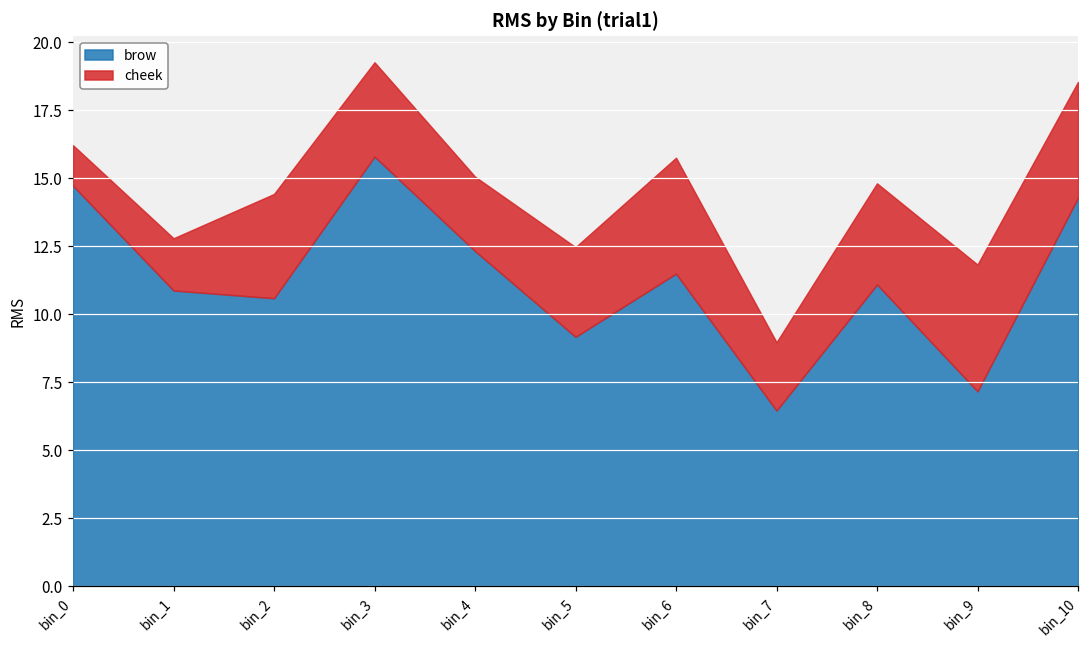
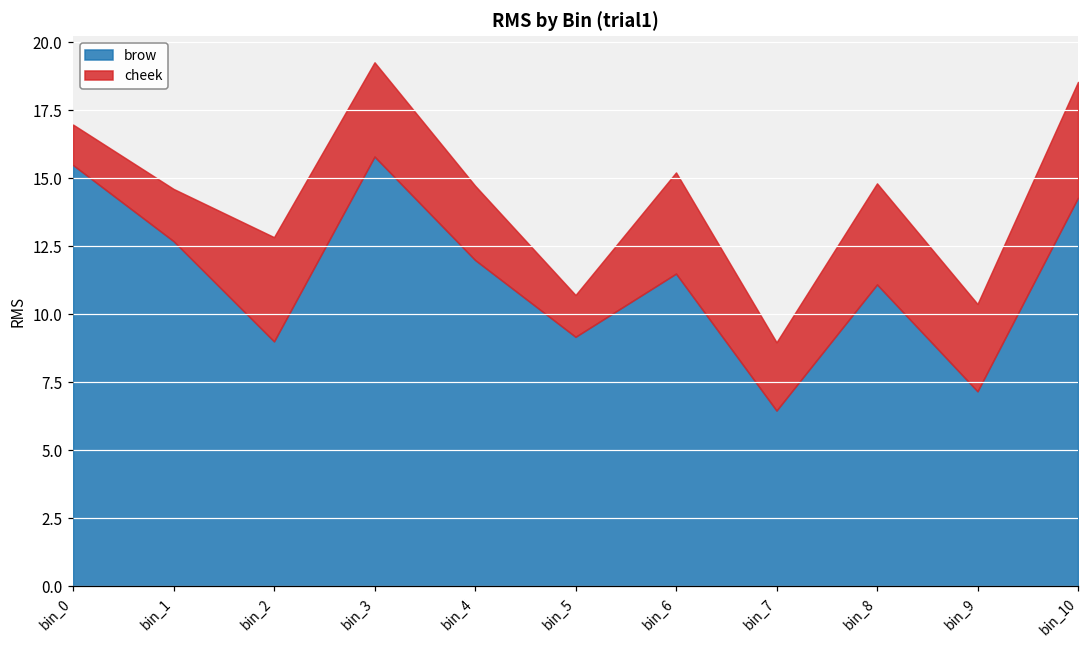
brow, bin_0: 14.7 -> 15.5
brow, bin_1: 10.9 -> 12.7
brow, bin_2: 10.6 -> 9.0
brow, bin_4: 12.3 -> 12.0
cheek, bin_5: 3.3 -> 1.5
cheek, bin_6: 4.3 -> 3.7
cheek, bin_9: 4.7 -> 3.2
